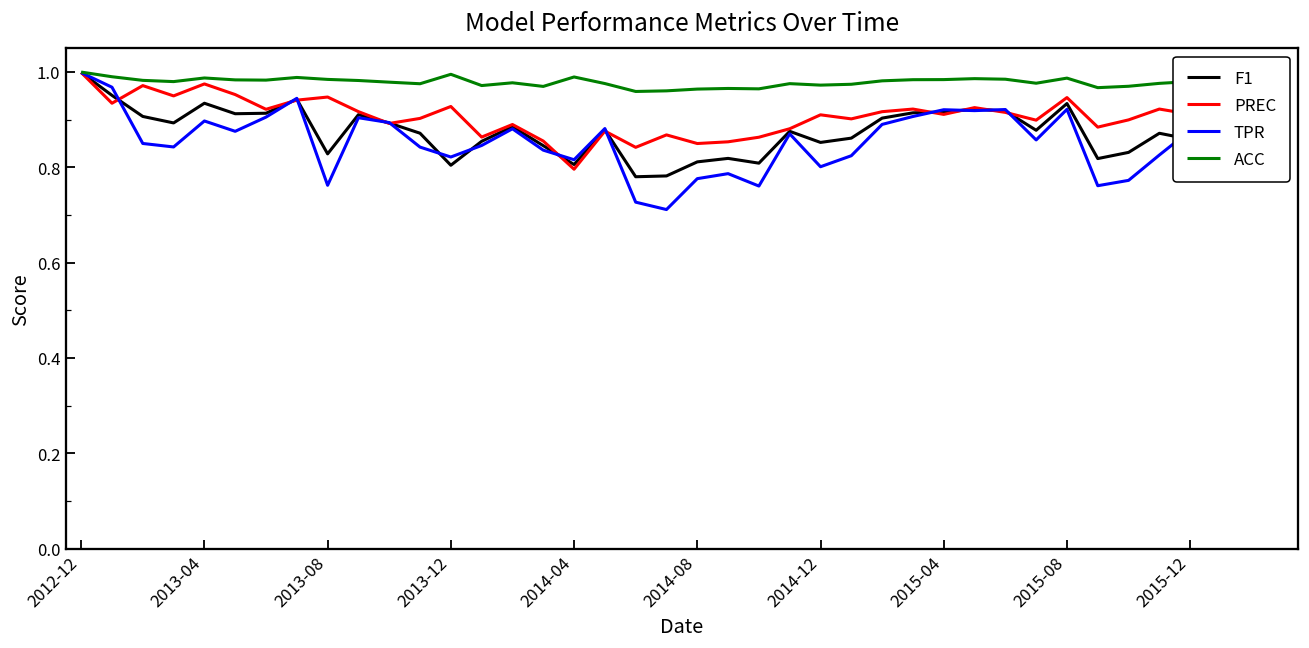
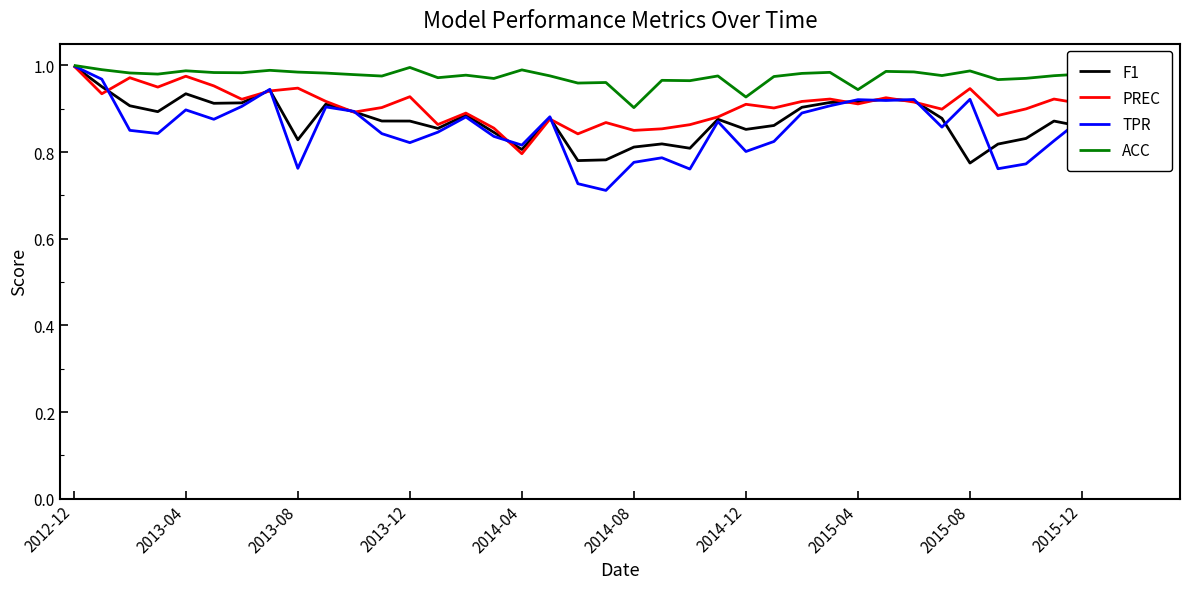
F1, 2013-12: 0.80 -> 0.87
ACC, 2014-08: 0.96 -> 0.90
ACC, 2014-12: 0.97 -> 0.93
ACC, 2015-04: 0.98 -> 0.94
F1, 2015-08: 0.93 -> 0.77
